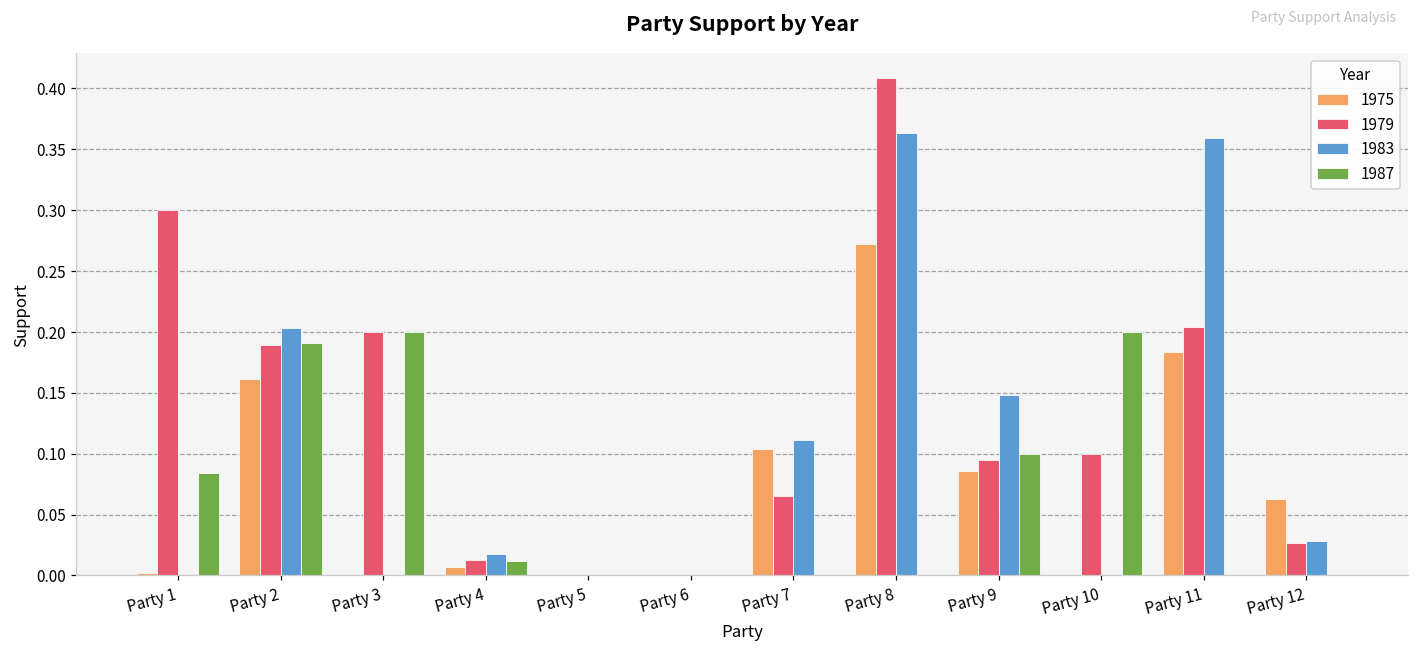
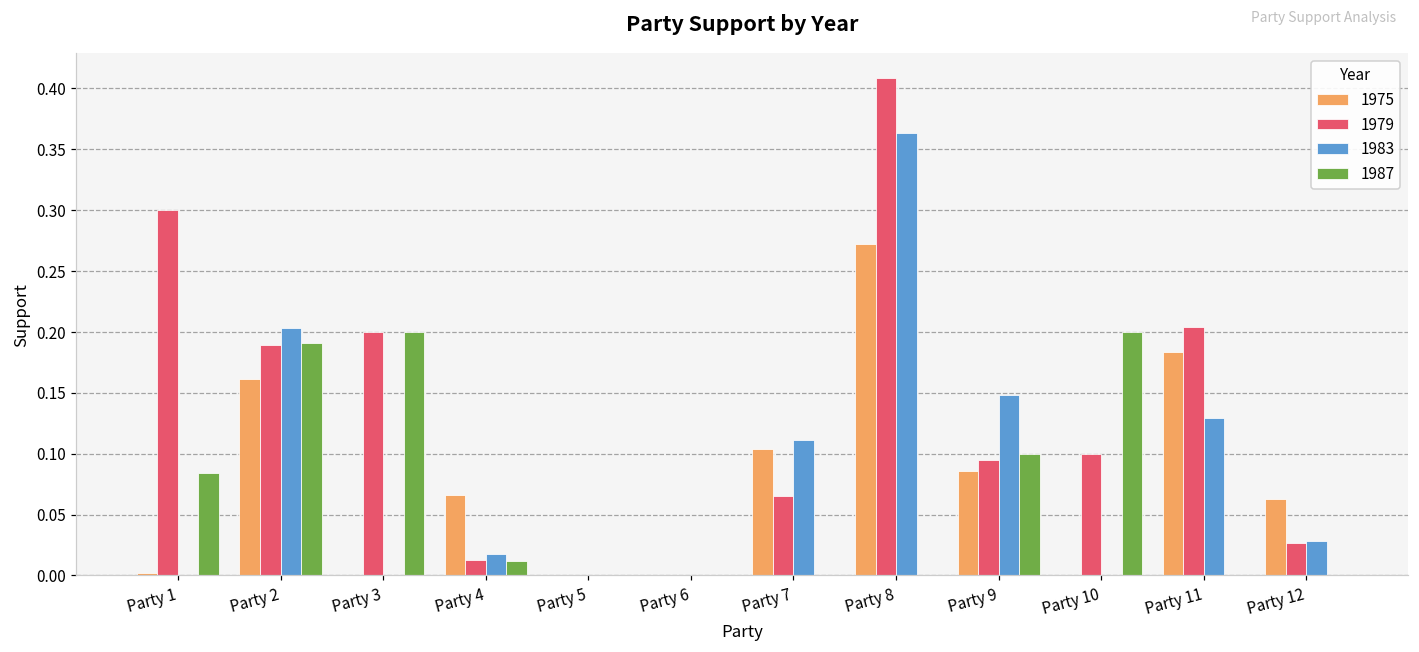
1975, Party 4: 0.007 -> 0.066
1983, Party 11: 0.359 -> 0.129
